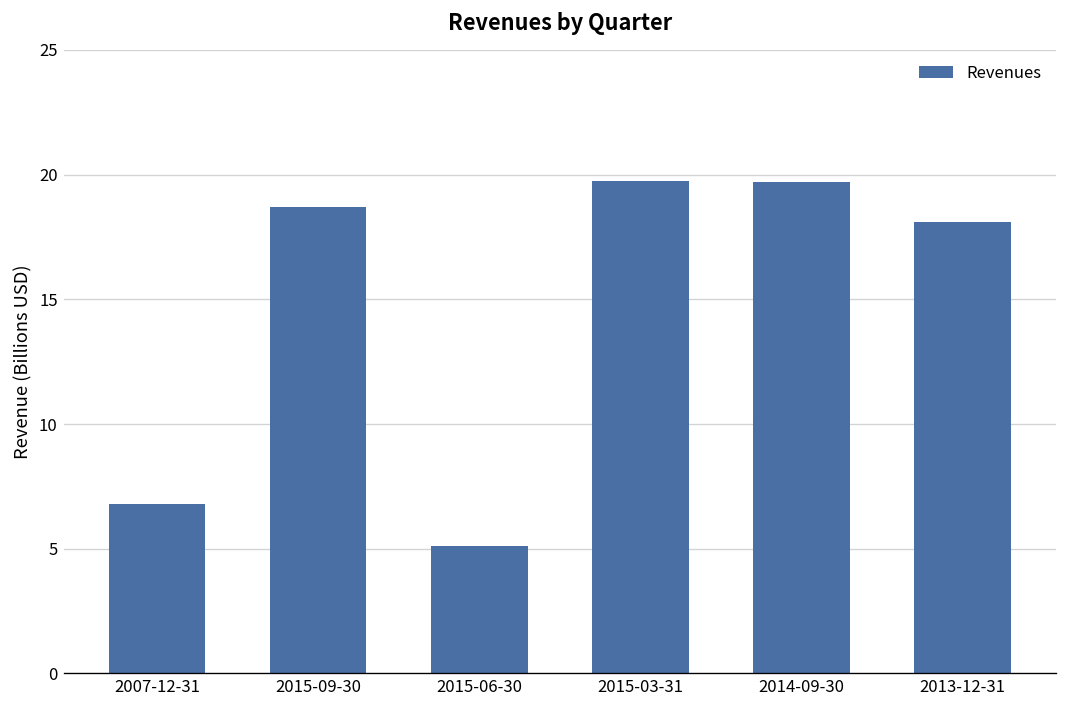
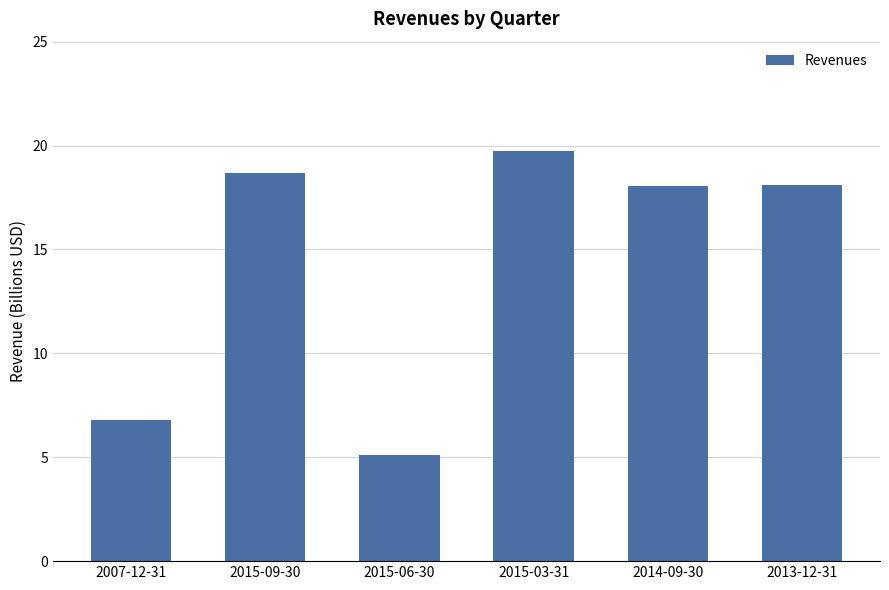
2014-09-30: 19.7 -> 18.1
